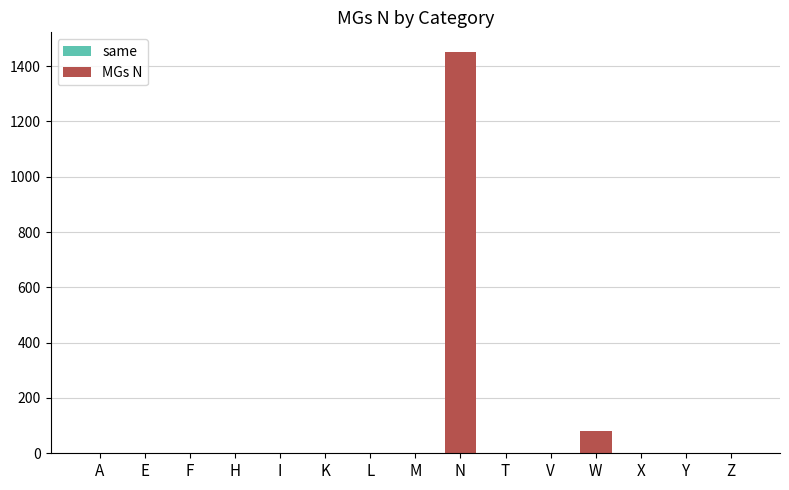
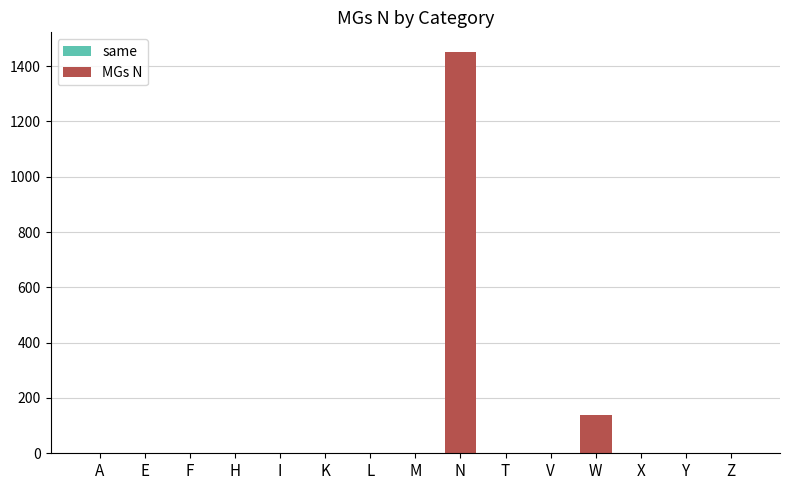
MGs N, W: 80 -> 140
